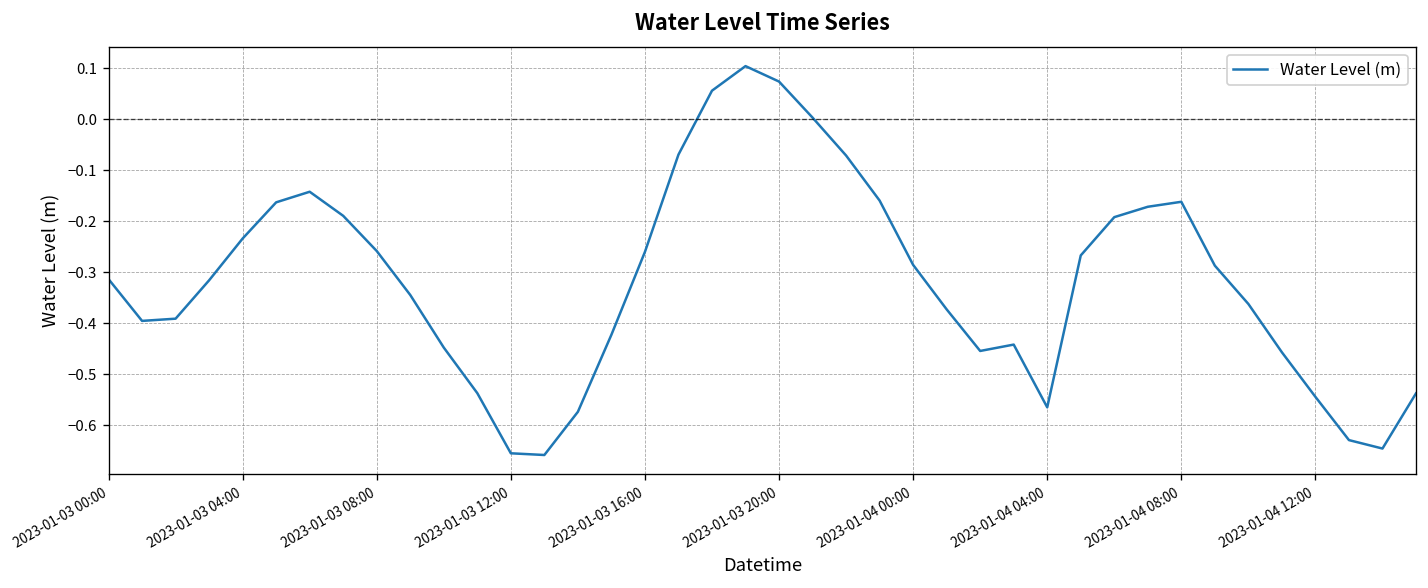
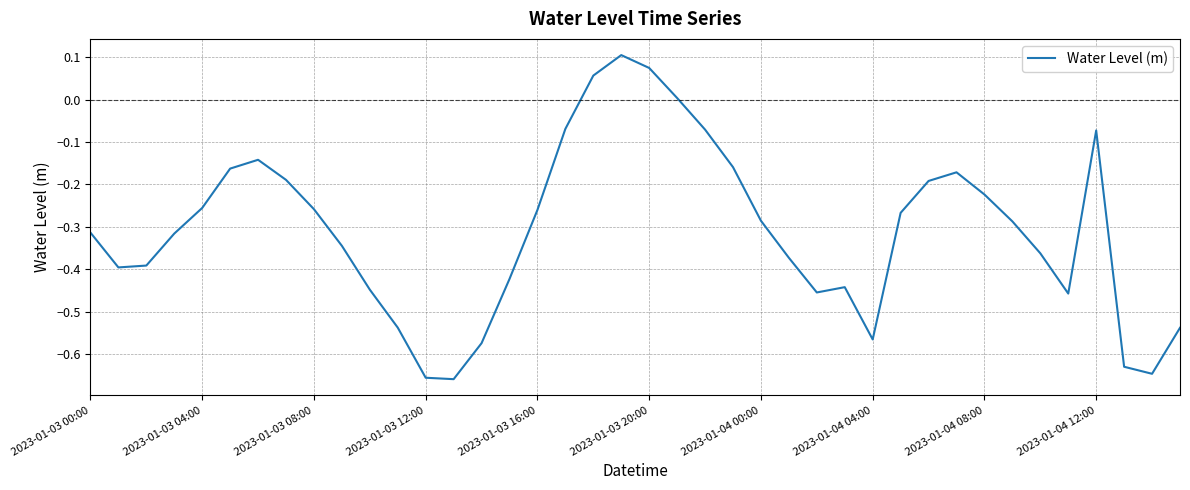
2023-01-03 04:00: -0.23 -> -0.26
2023-01-04 08:00: -0.16 -> -0.22
2023-01-04 12:00: -0.54 -> -0.07
